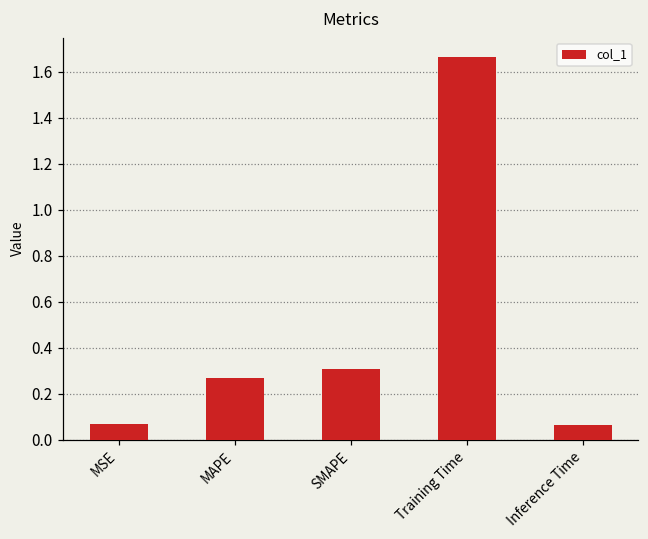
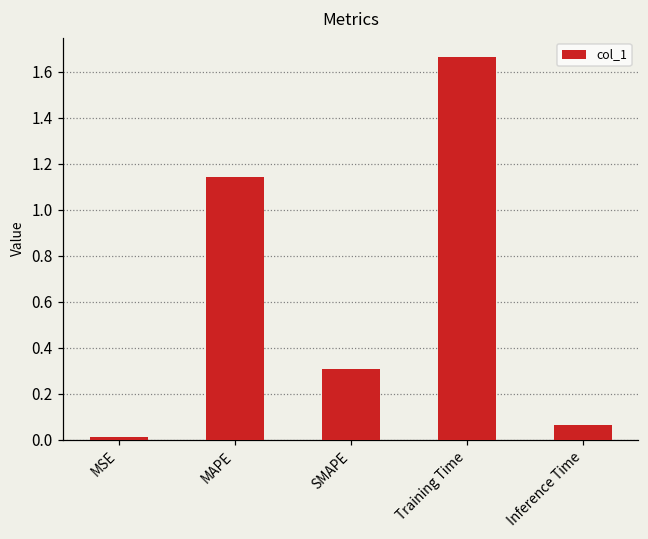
MSE: 0.07 -> 0.01
MAPE: 0.27 -> 1.14
